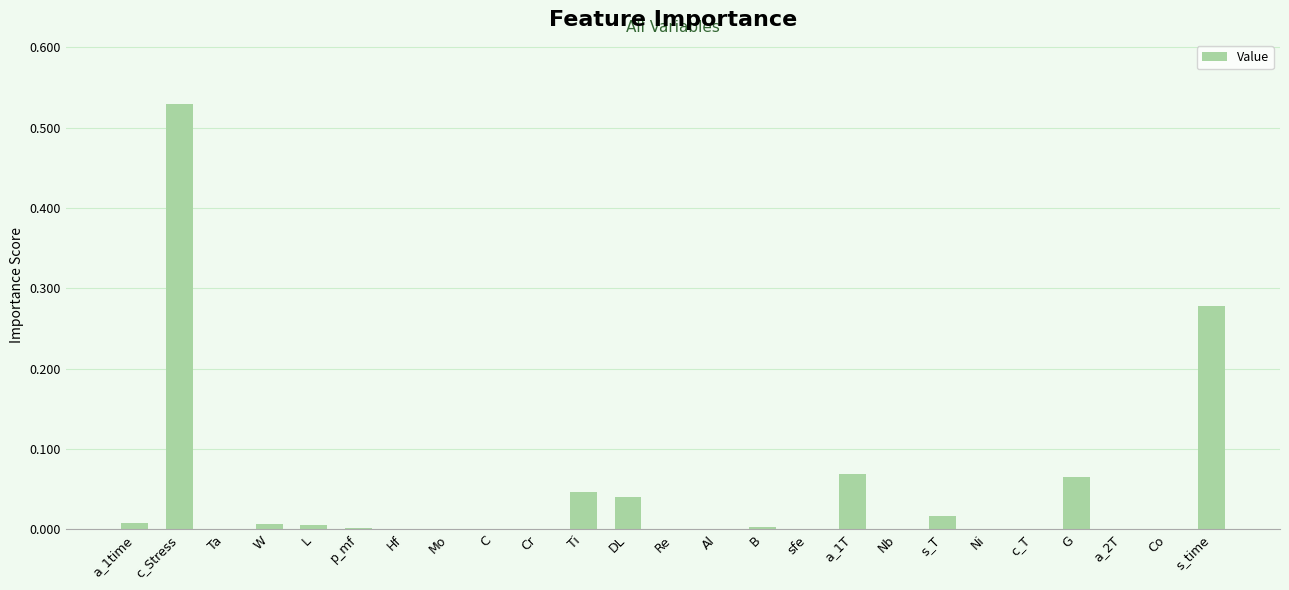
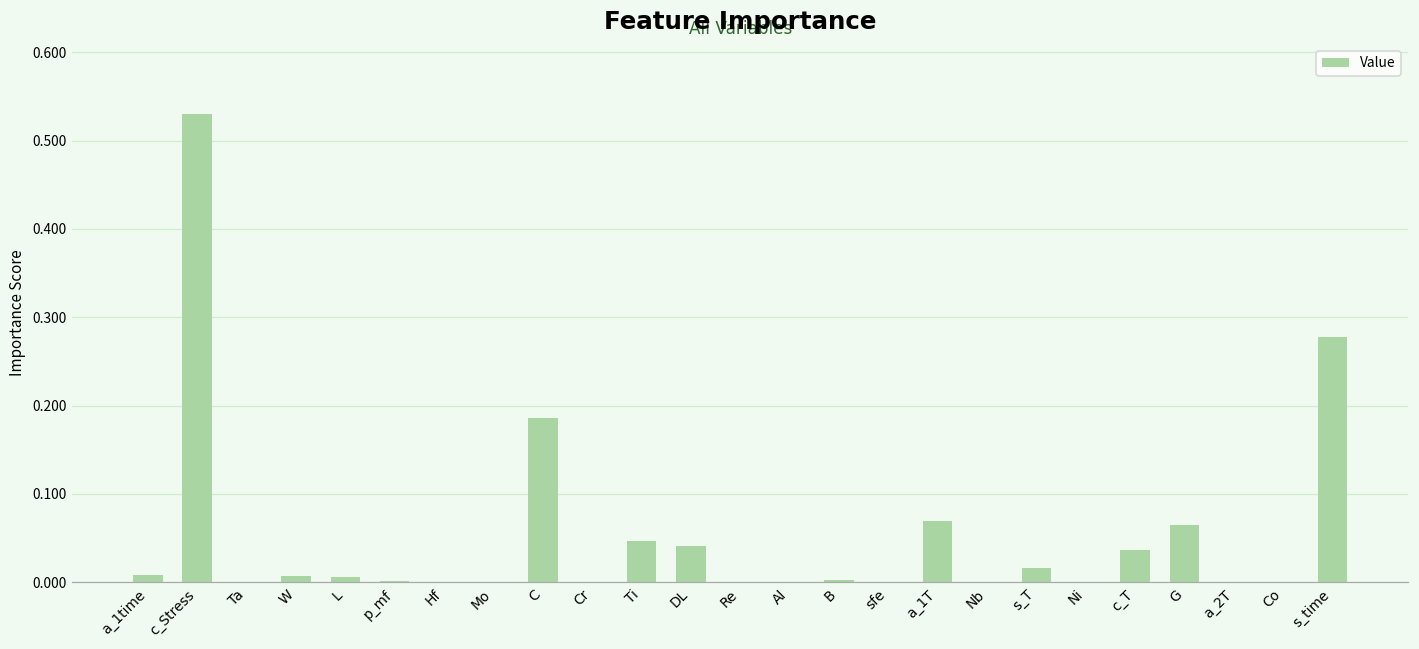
C: 0.00 -> 0.19
c_T: 0.00 -> 0.04
